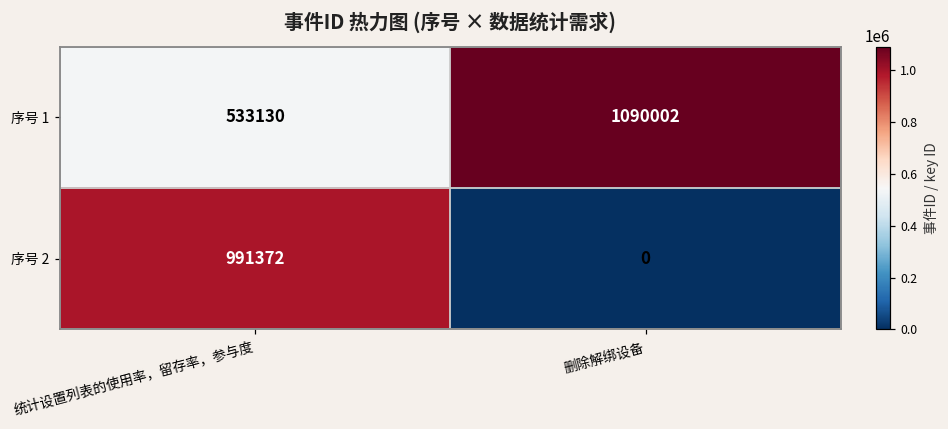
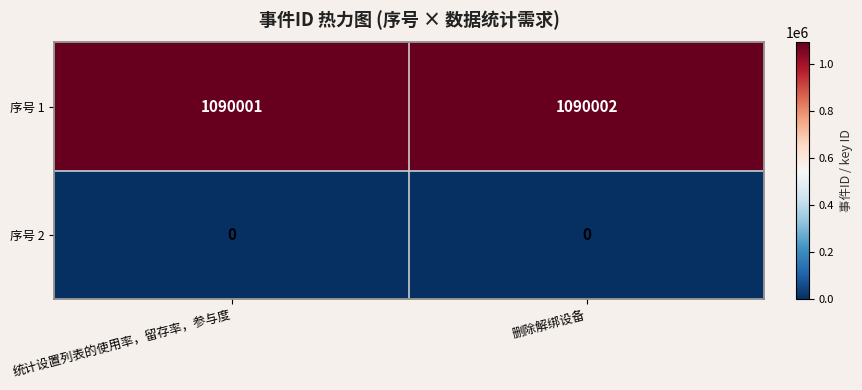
序号 1, 统计设置列表的使用率，留存率，参与度: 533130 -> 1090001
序号 2, 统计设置列表的使用率，留存率，参与度: 991372 -> 0
